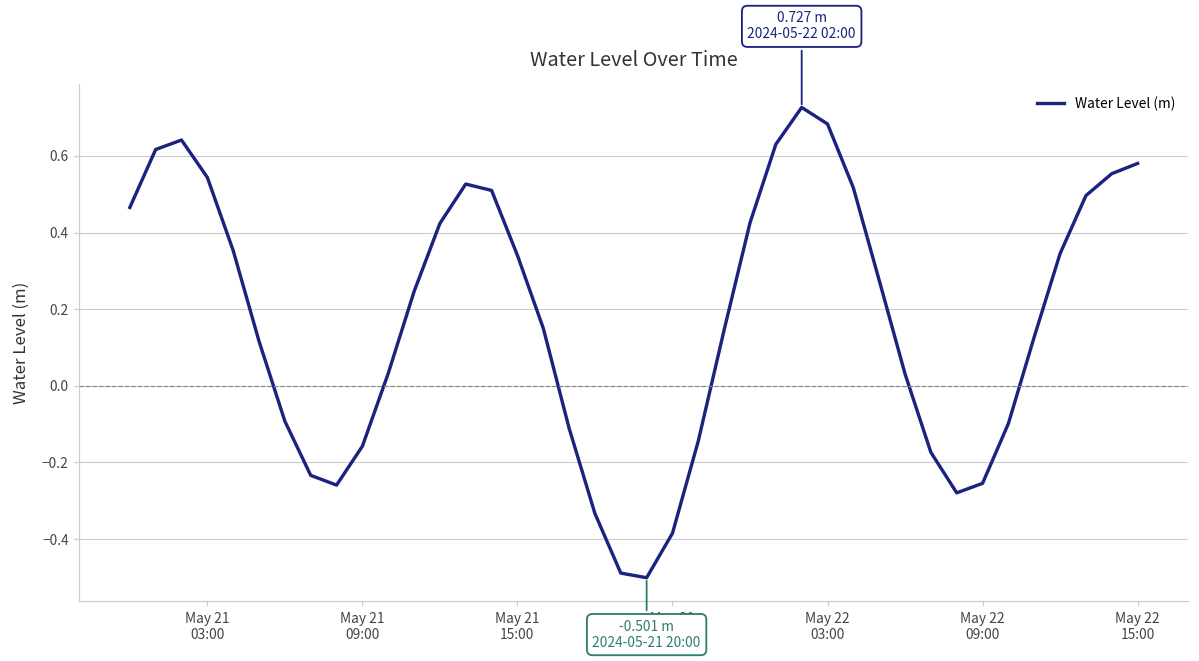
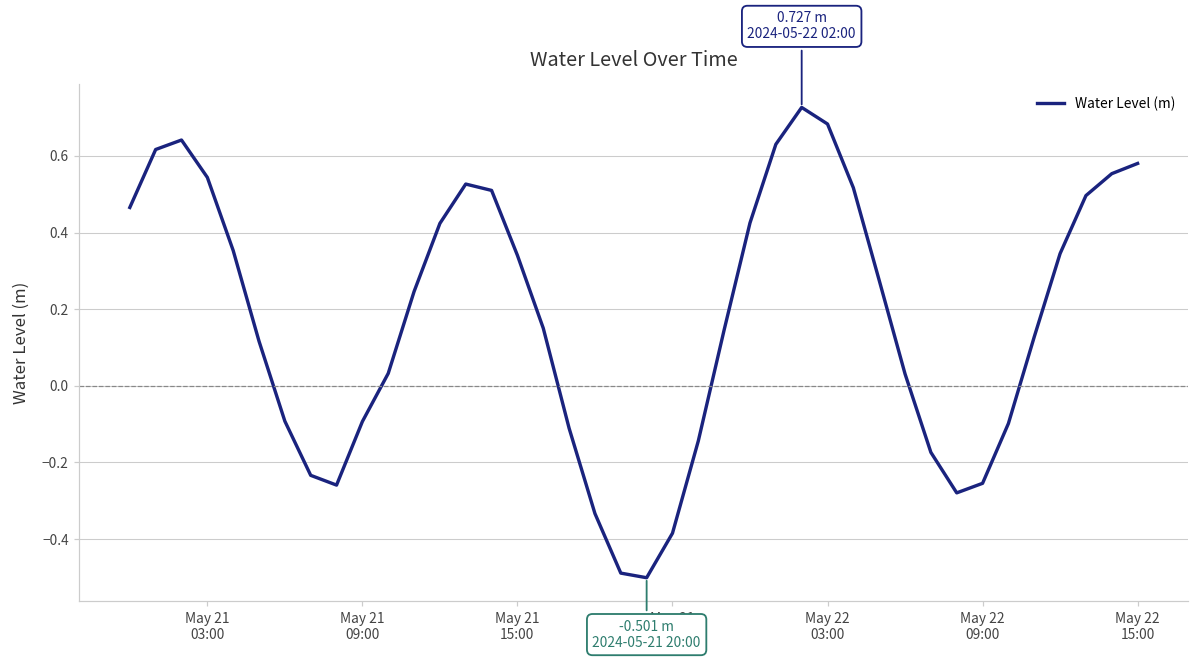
May 21 09:00: -0.16 -> -0.09
